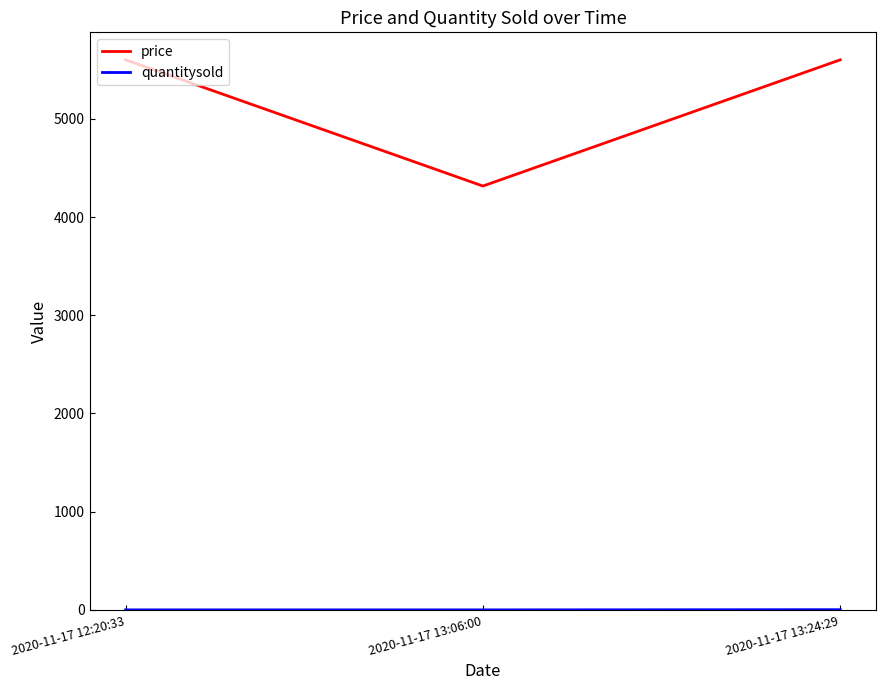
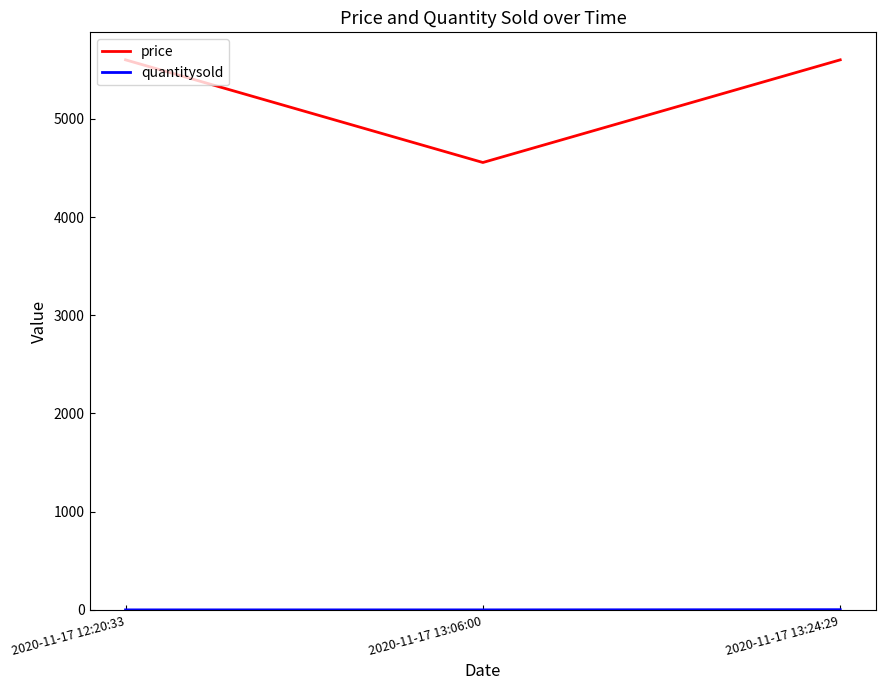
price, 2020-11-17 13:06:00: 4300 -> 4600
